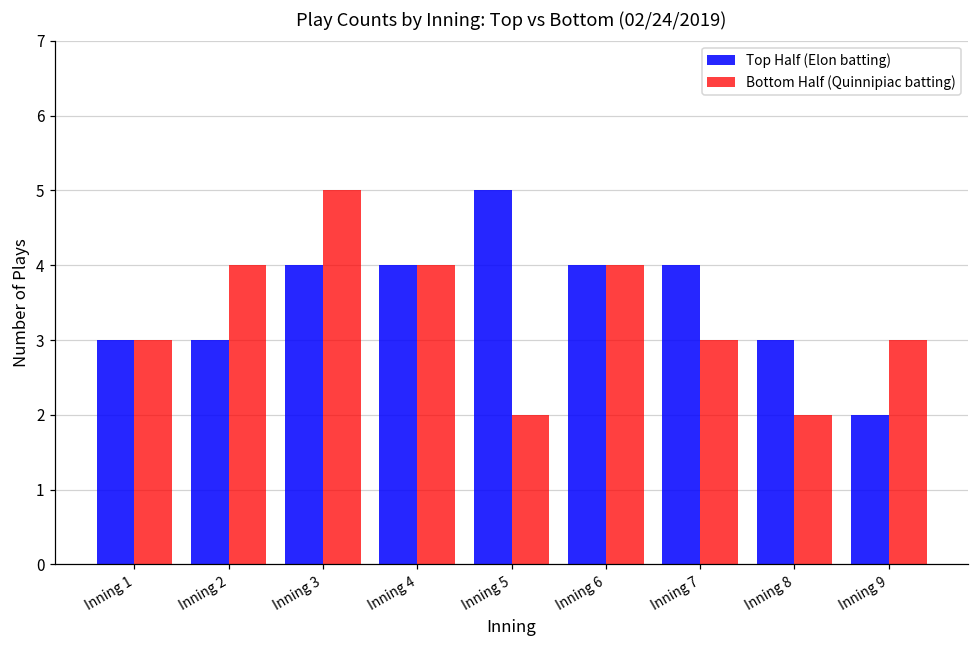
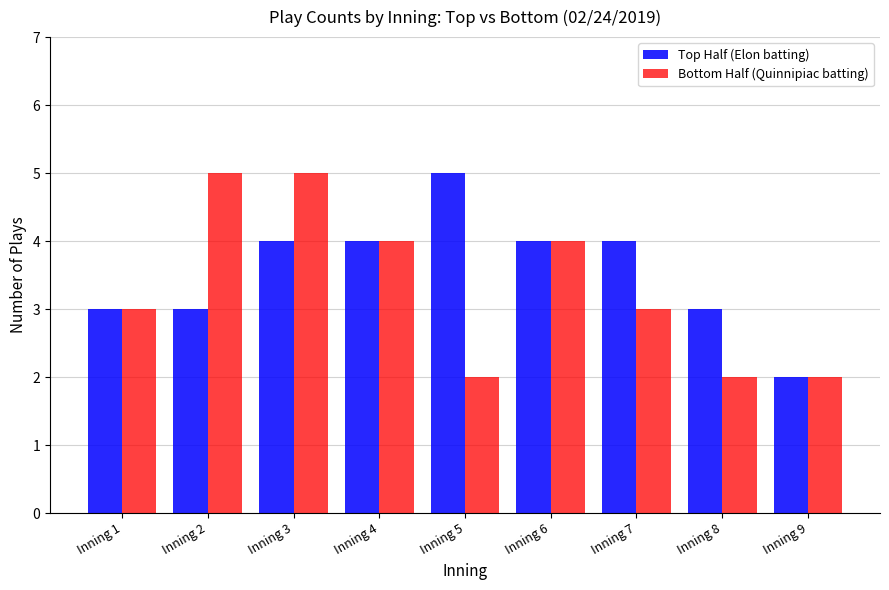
Bottom Half (Quinnipiac batting), Inning 2: 4 -> 5
Bottom Half (Quinnipiac batting), Inning 9: 3 -> 2
